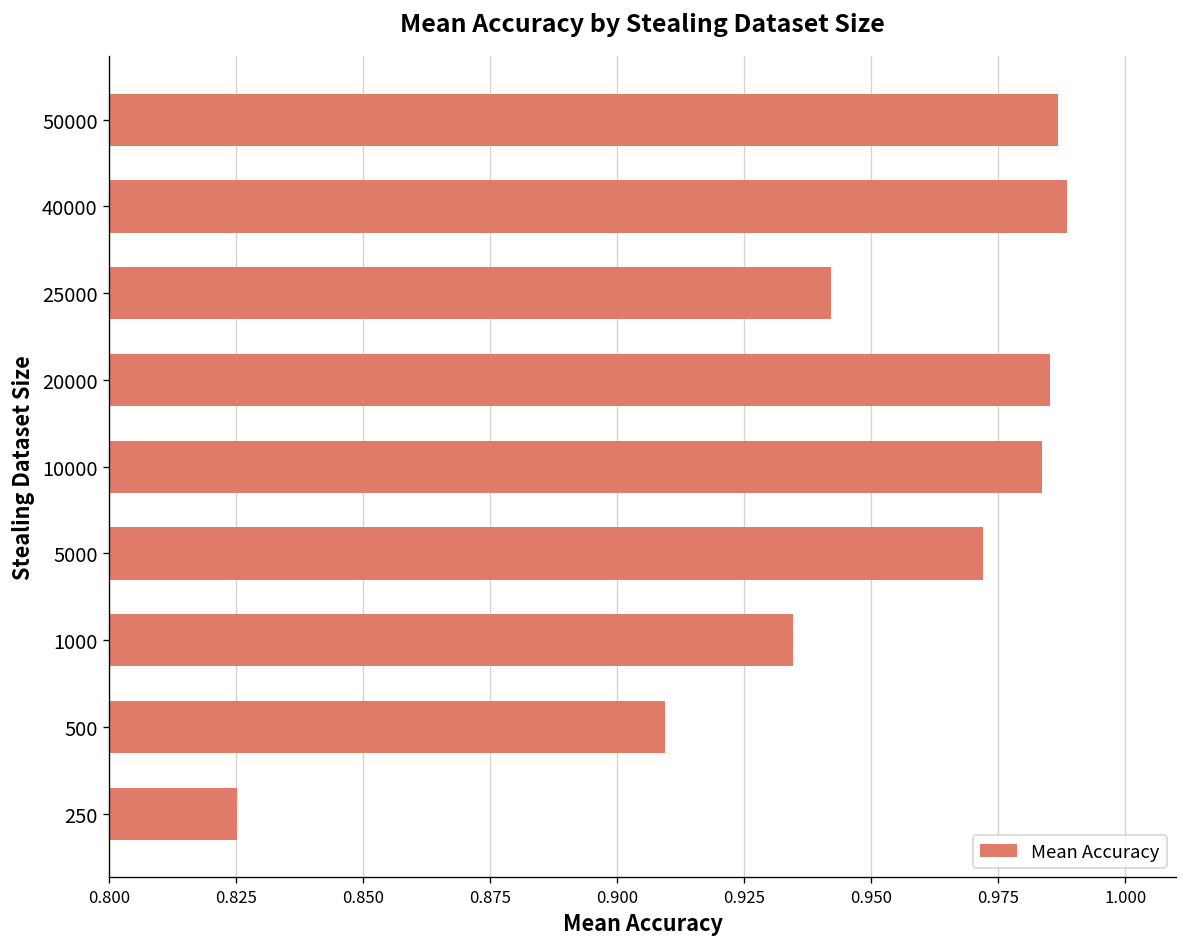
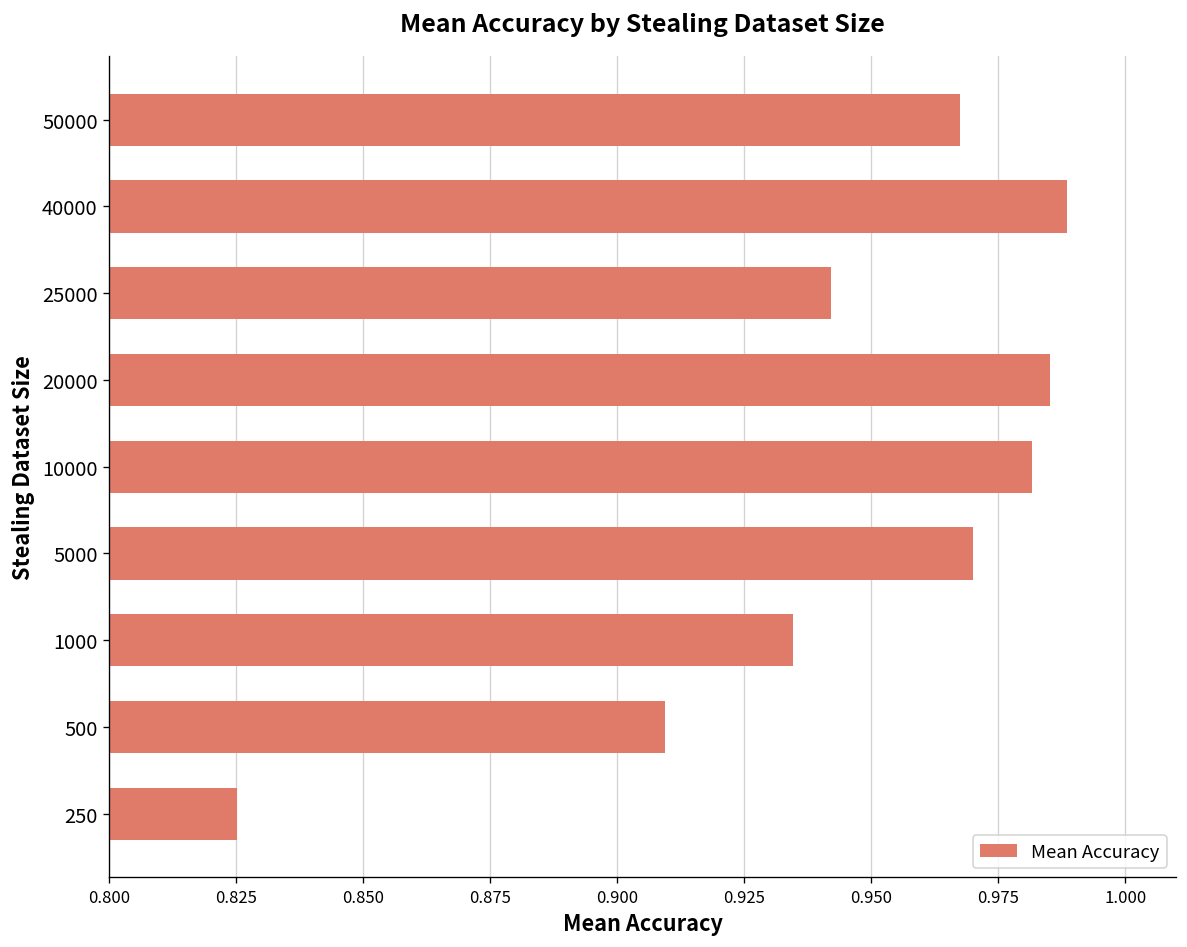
50000: 0.987 -> 0.968
10000: 0.984 -> 0.982
5000: 0.972 -> 0.970
